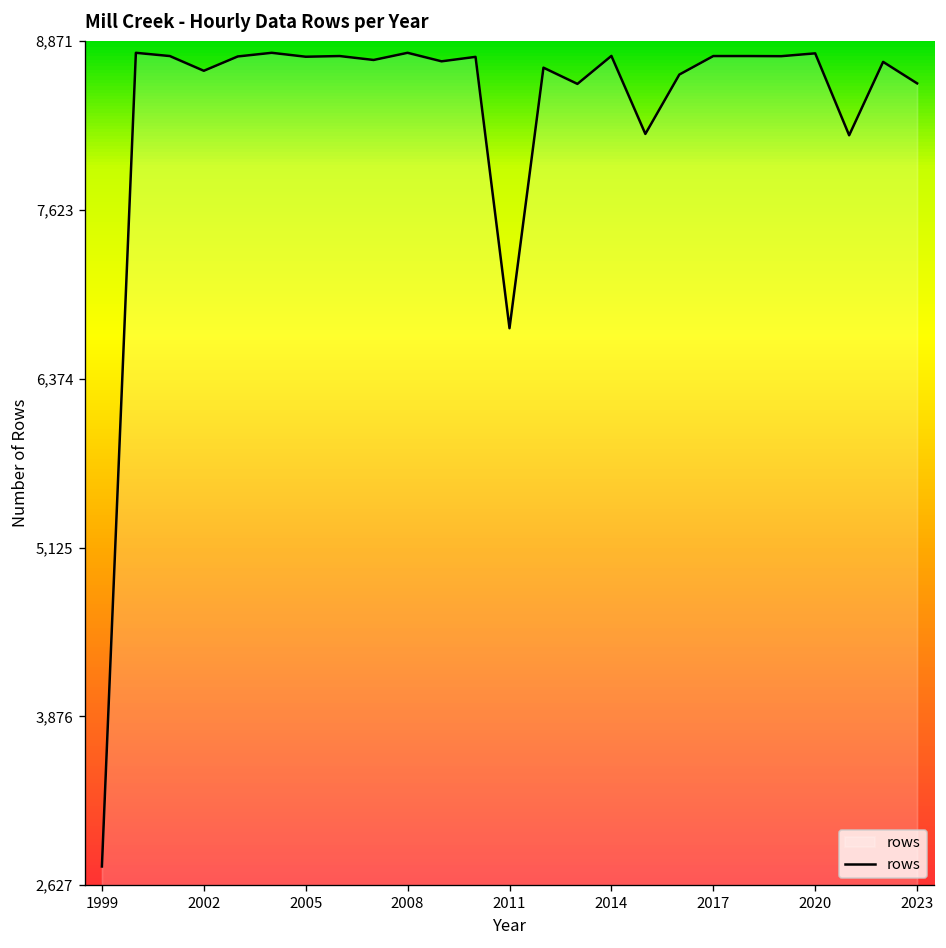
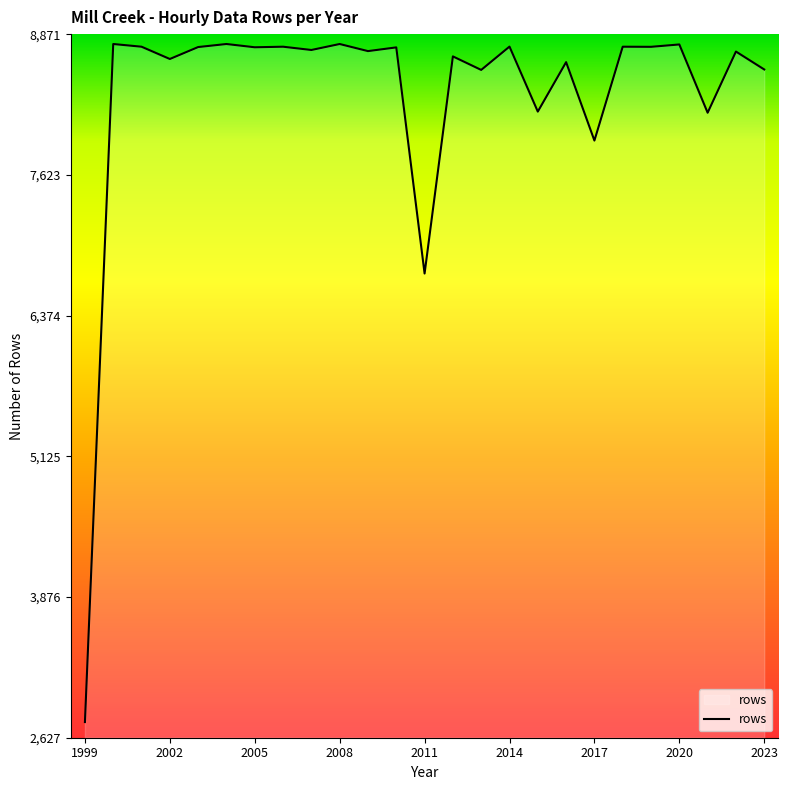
2017: 8,760 -> 7,930
